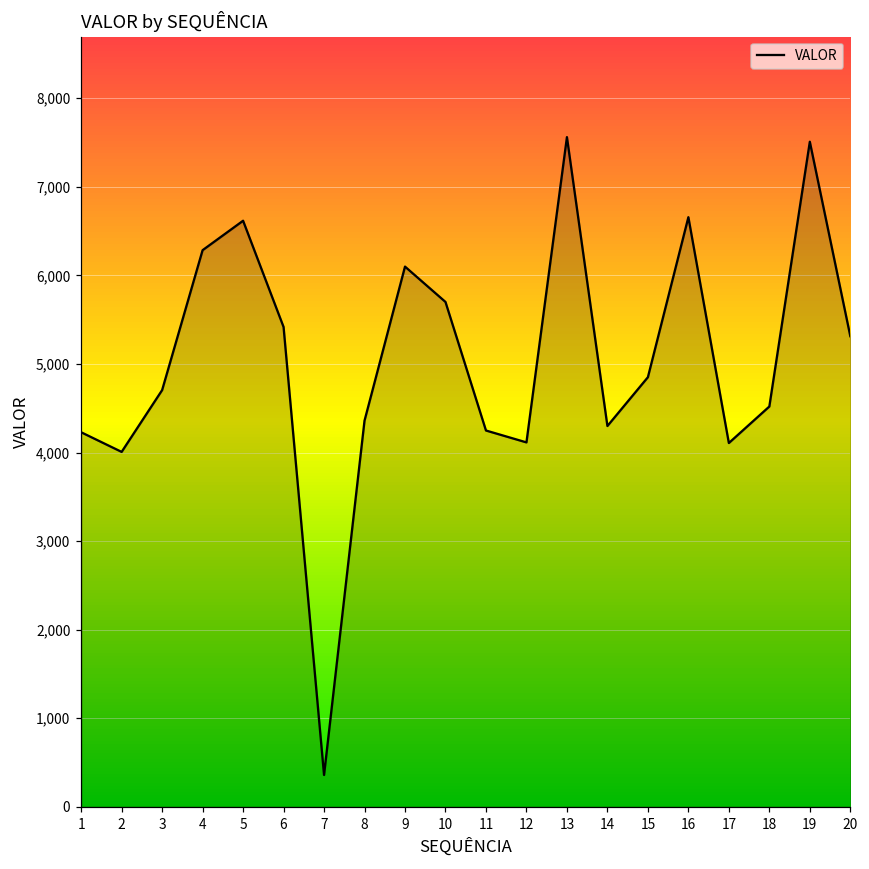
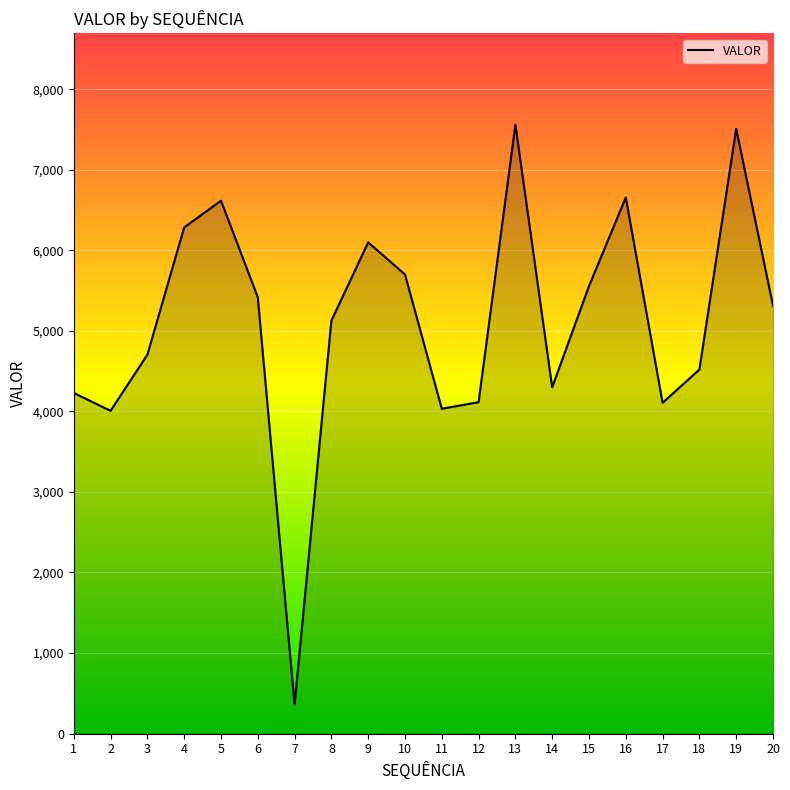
8: 4,400 -> 5,100
11: 4,200 -> 4,000
15: 4,900 -> 5,600
